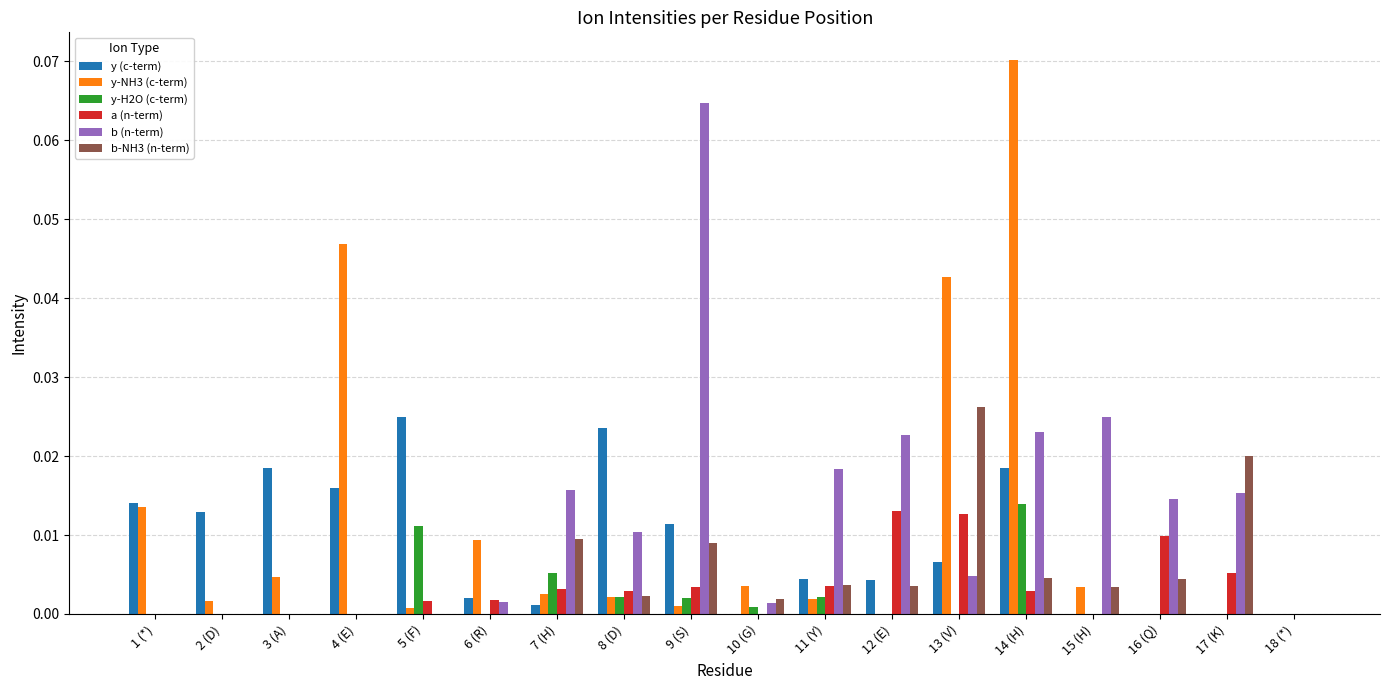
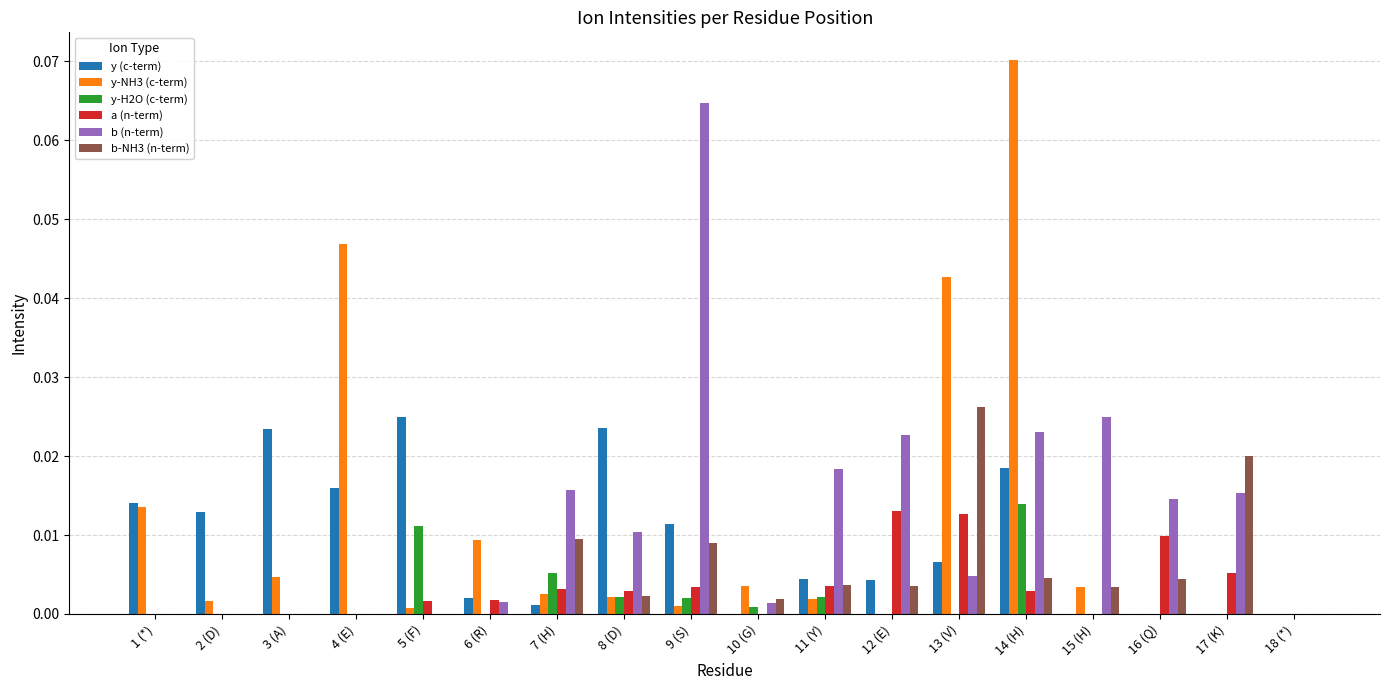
y (c-term), 3 (A): 0.019 -> 0.023
